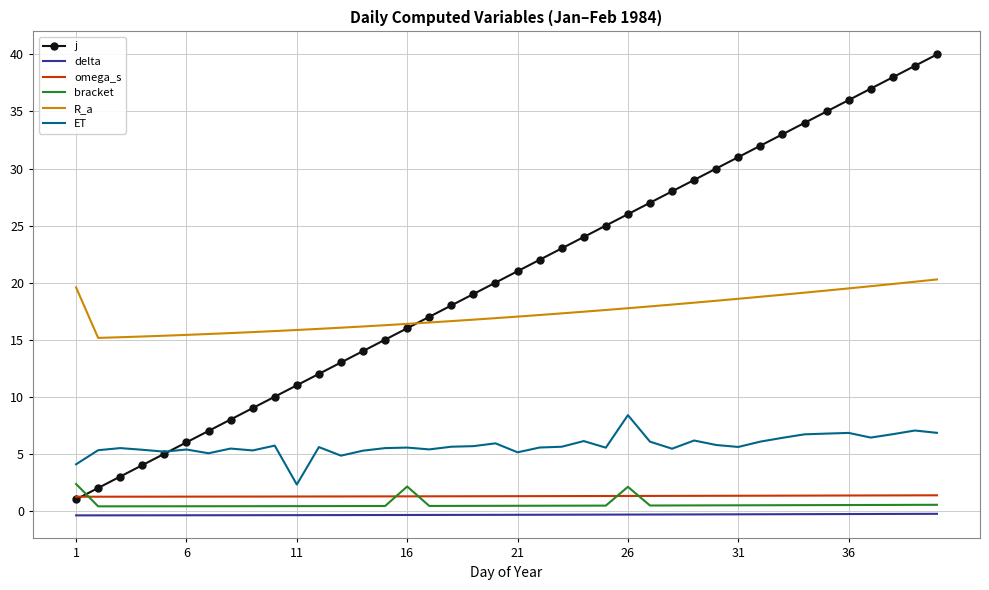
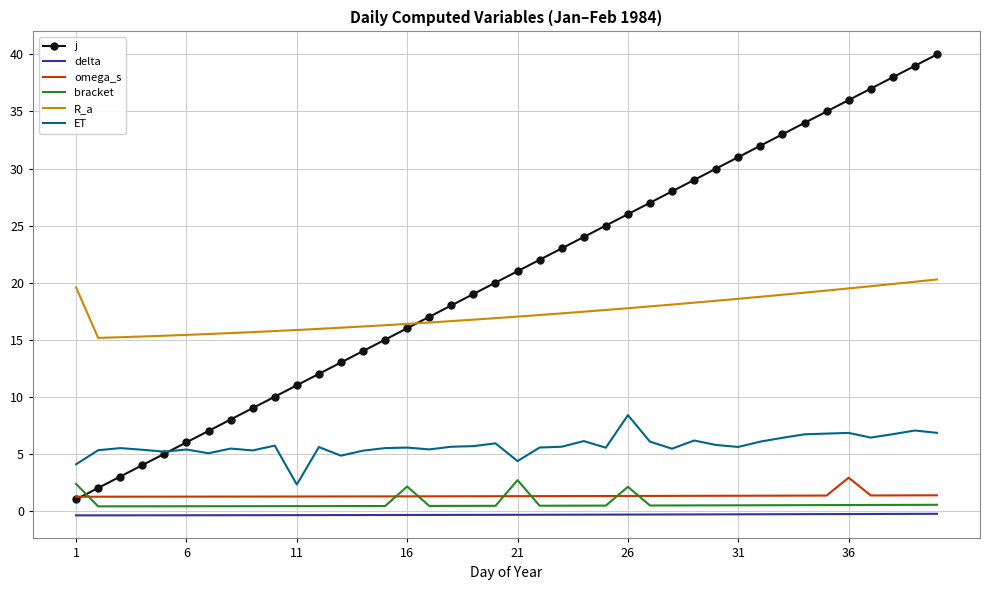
bracket, 21: 0.4 -> 2.7
ET, 21: 5.1 -> 4.4
omega_s, 36: 1.3 -> 2.9
